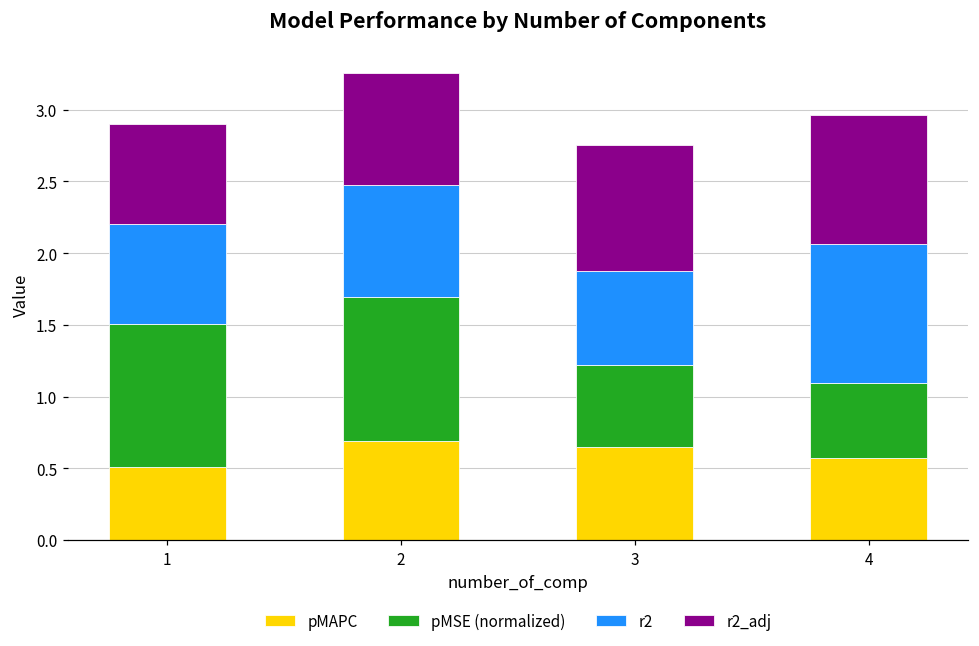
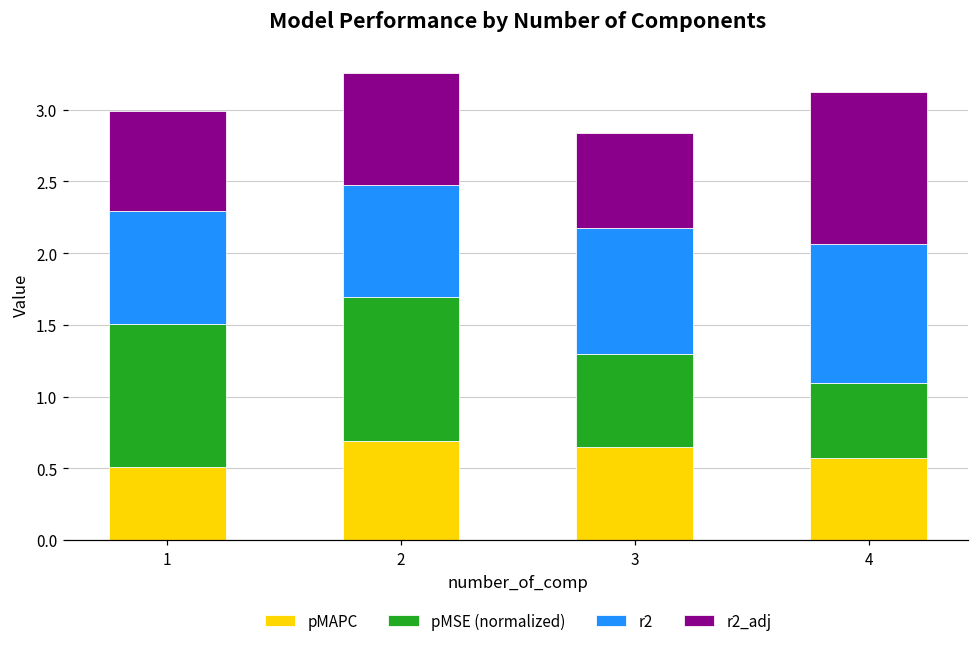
r2, 1: 0.70 -> 0.78
pMSE (normalized), 3: 0.57 -> 0.65
r2, 3: 0.66 -> 0.88
r2_adj, 3: 0.88 -> 0.66
r2_adj, 4: 0.90 -> 1.05
